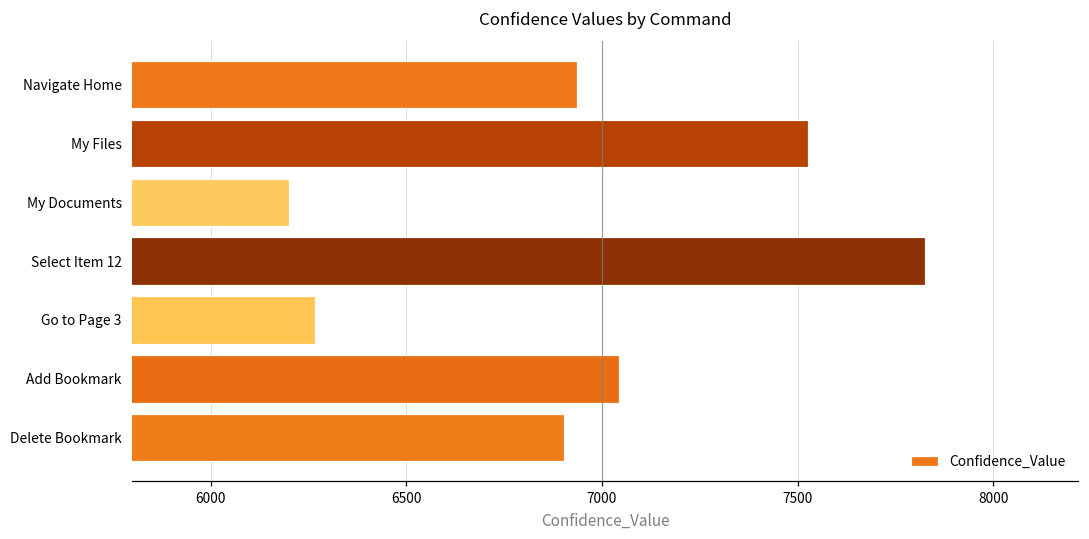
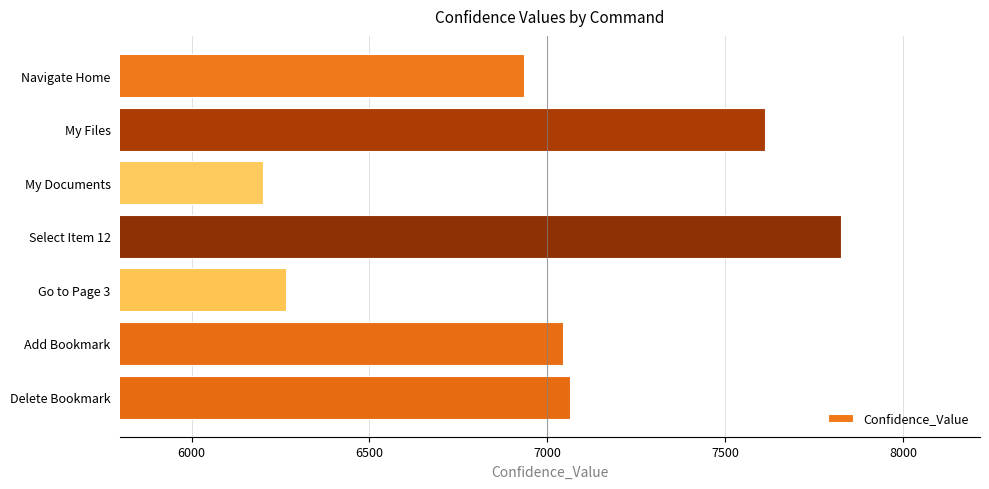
My Files: 7530 -> 7610
Delete Bookmark: 6900 -> 7070
